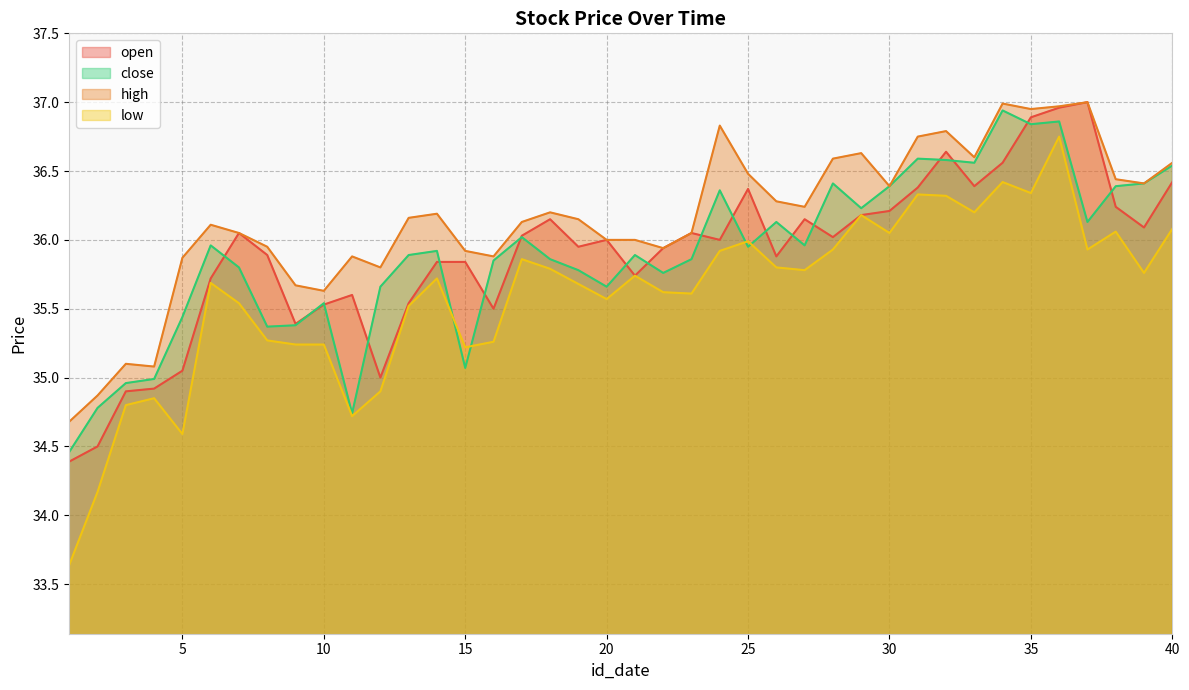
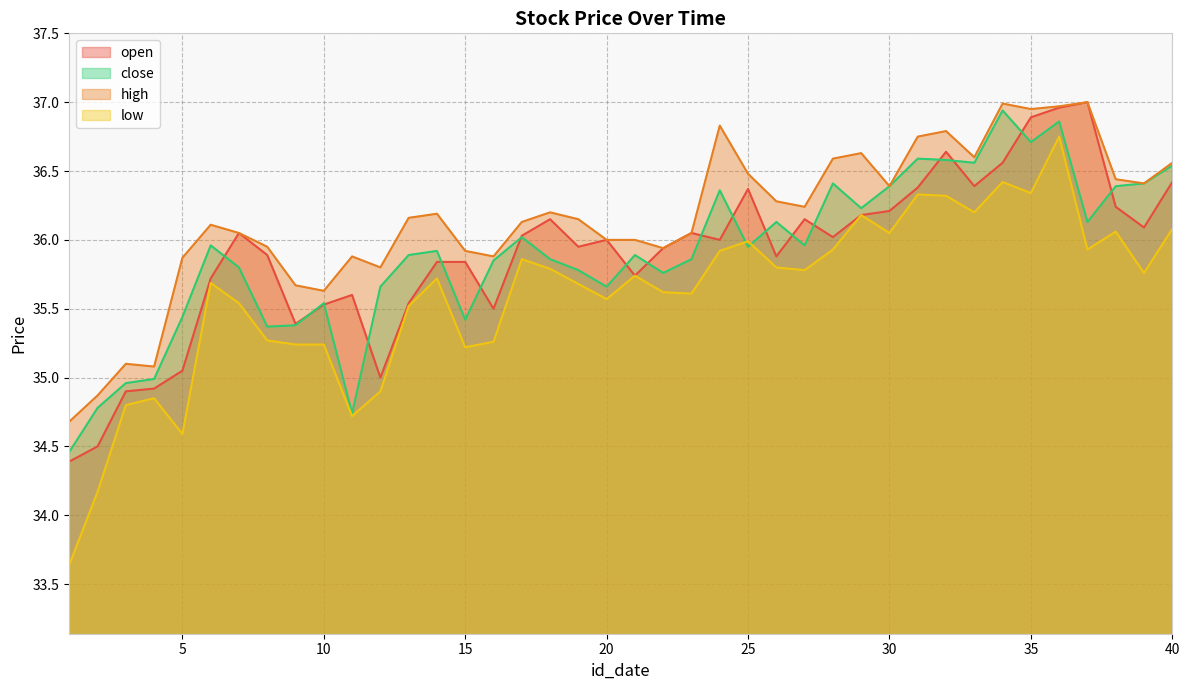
close, 15: 35.07 -> 35.42
close, 35: 36.84 -> 36.71
